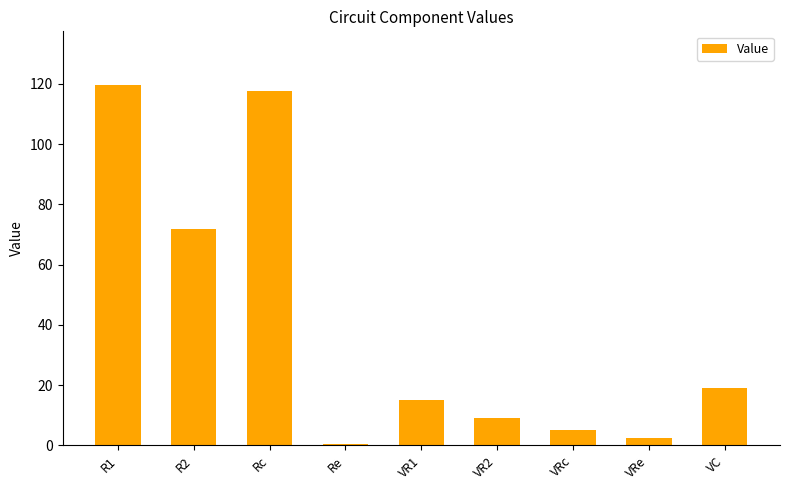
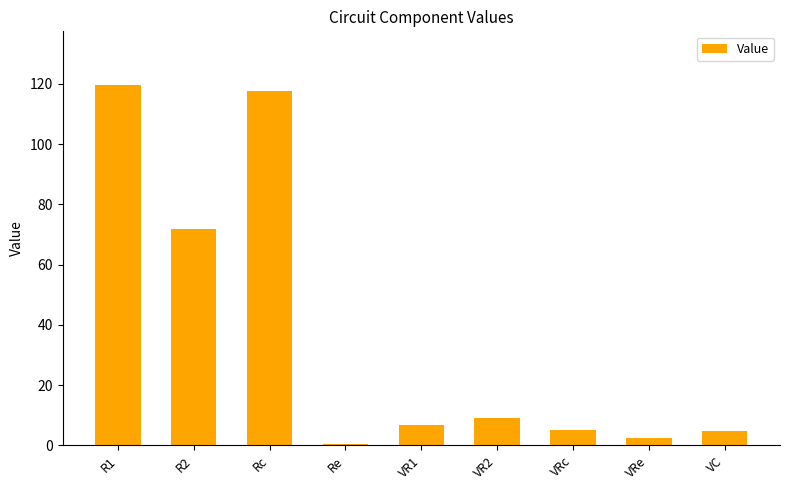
VR1: 15 -> 7
VC: 19 -> 5
